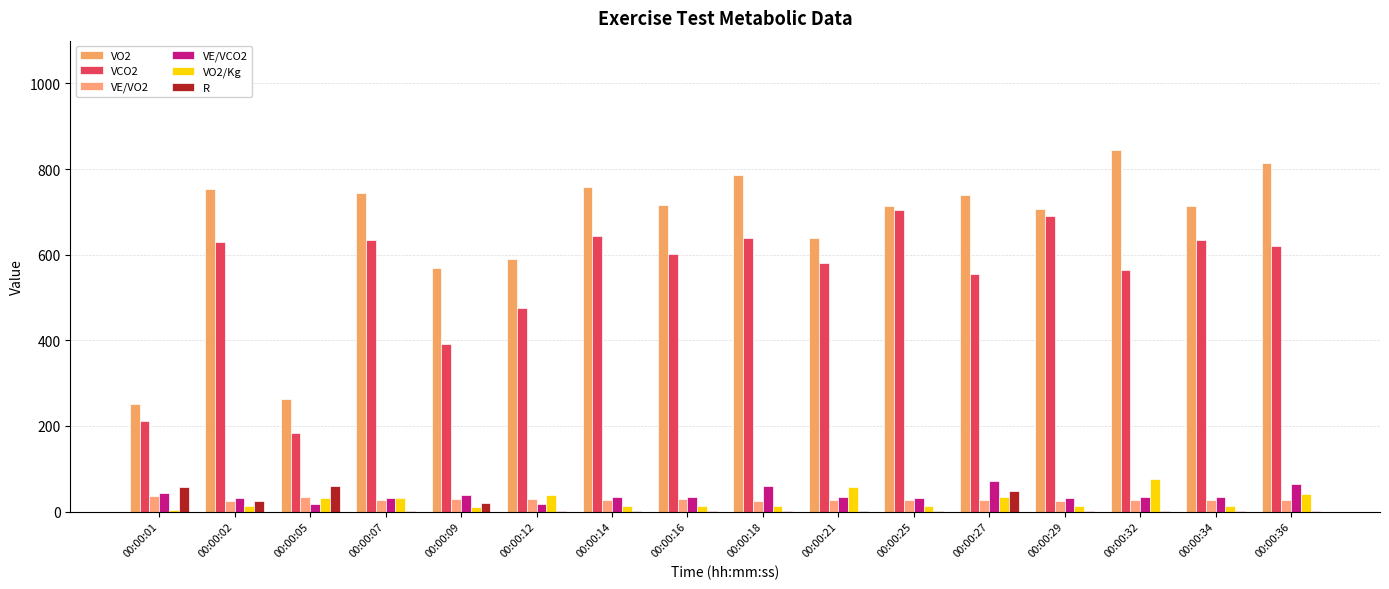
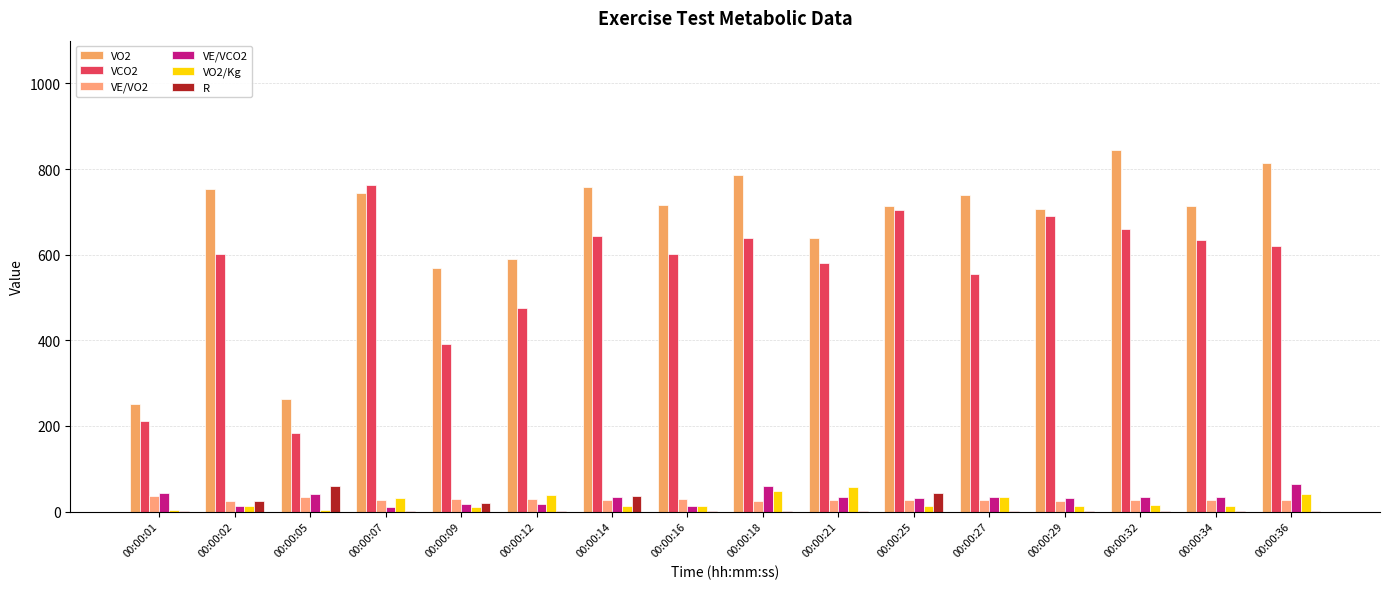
R, 00:00:01: 60 -> 0
VCO2, 00:00:02: 630 -> 600
VE/VCO2, 00:00:02: 30 -> 10
VE/VCO2, 00:00:05: 20 -> 40
VO2/Kg, 00:00:05: 30 -> 0
VCO2, 00:00:07: 630 -> 760
VE/VCO2, 00:00:07: 30 -> 10
VE/VCO2, 00:00:09: 40 -> 20
R, 00:00:14: 0 -> 40
VE/VCO2, 00:00:16: 30 -> 10
VO2/Kg, 00:00:18: 10 -> 50
R, 00:00:25: 0 -> 40
VE/VCO2, 00:00:27: 70 -> 30
R, 00:00:27: 50 -> 0
VCO2, 00:00:32: 560 -> 660
VO2/Kg, 00:00:32: 80 -> 10
